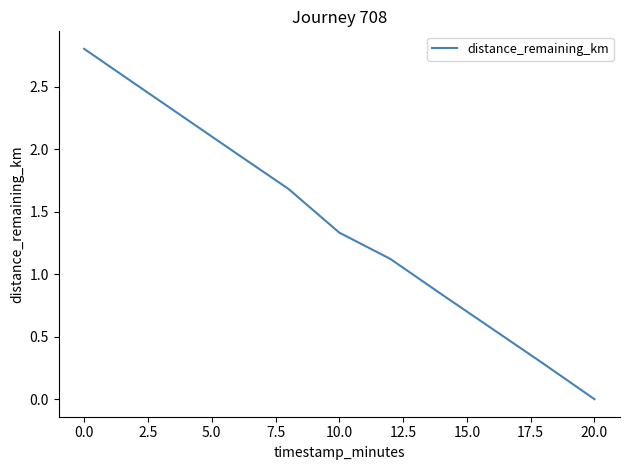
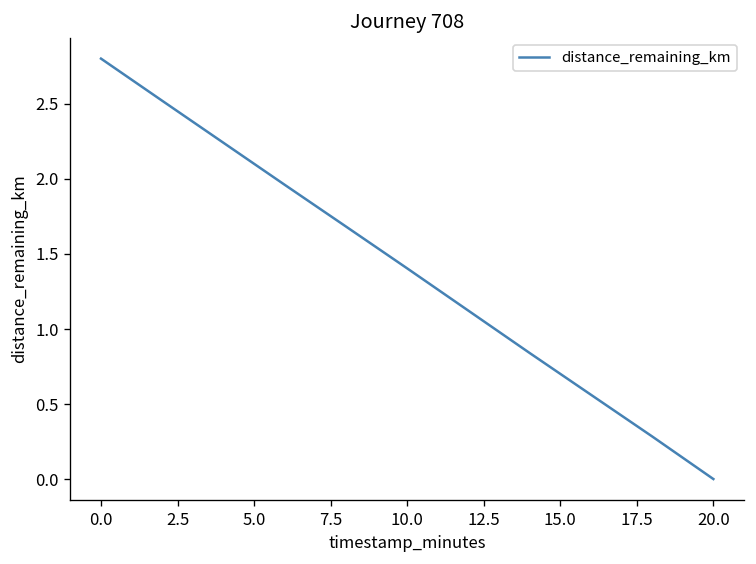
10.0: 1.33 -> 1.40
